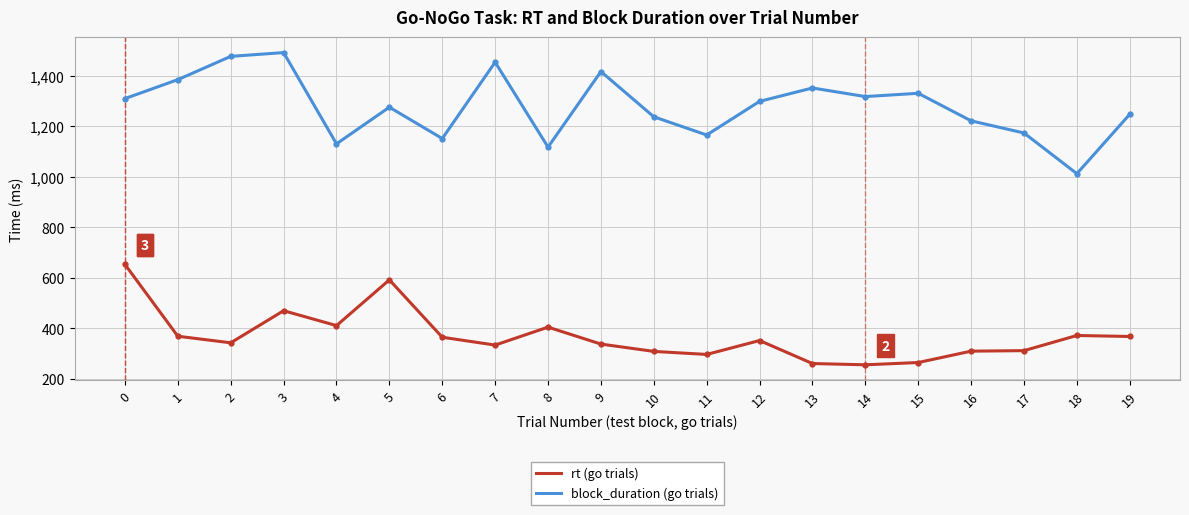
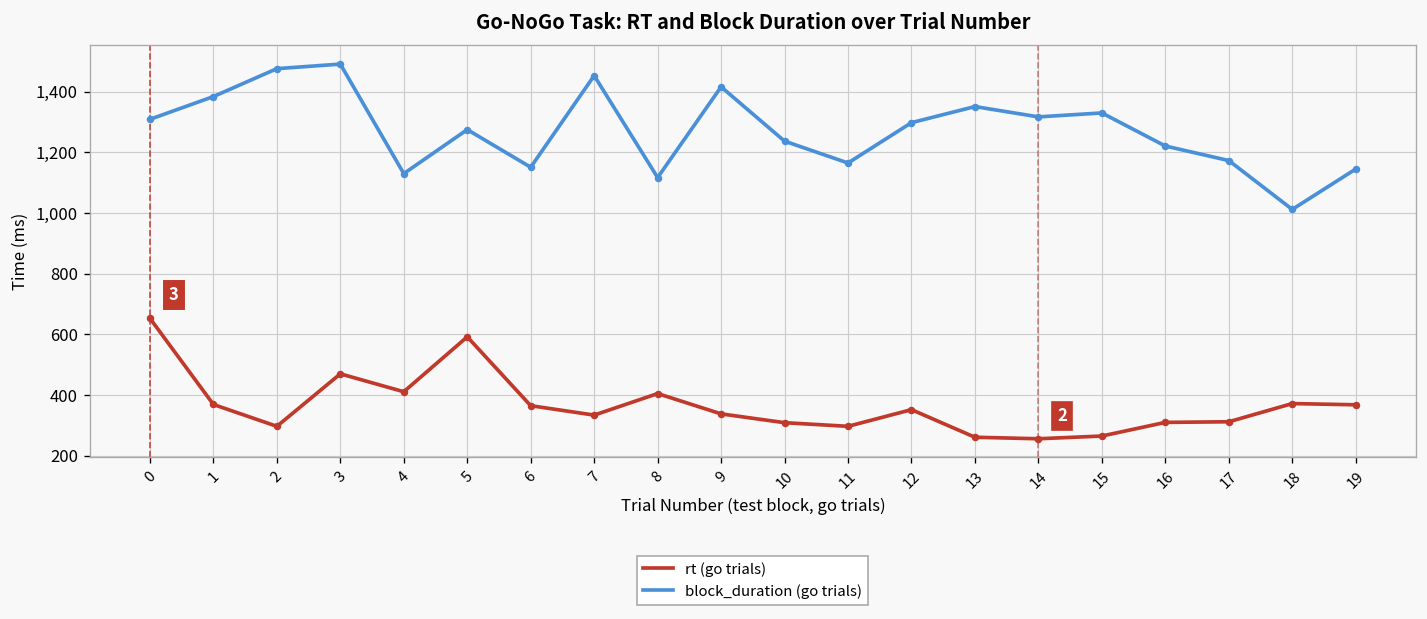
rt (go trials), 2: 340 -> 300
block_duration (go trials), 19: 1,250 -> 1,150
